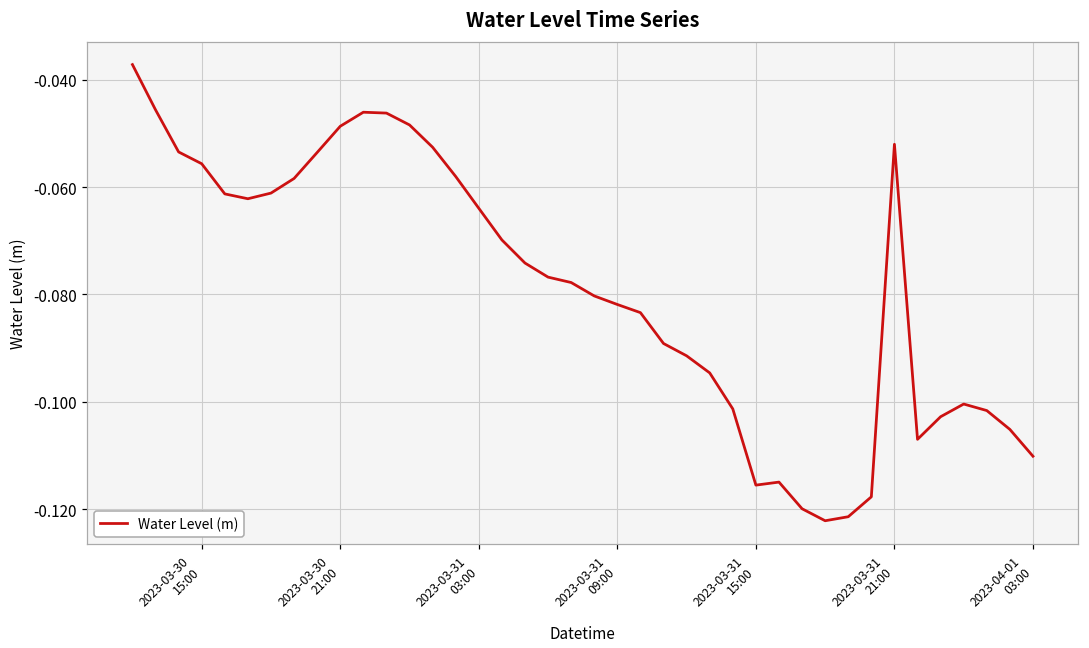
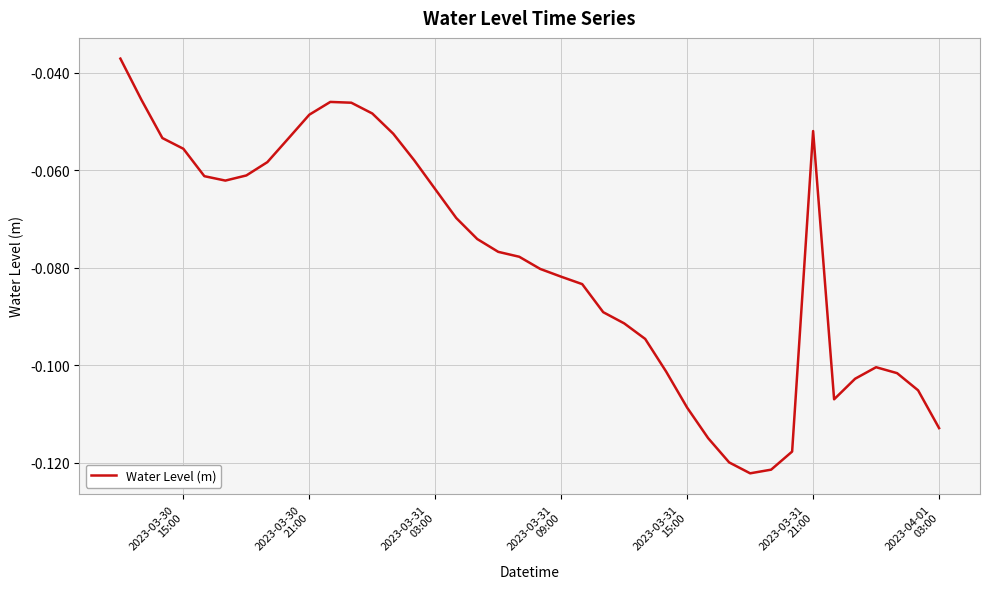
2023-03-31 15:00: -0.116 -> -0.109
2023-04-01 03:00: -0.110 -> -0.113
